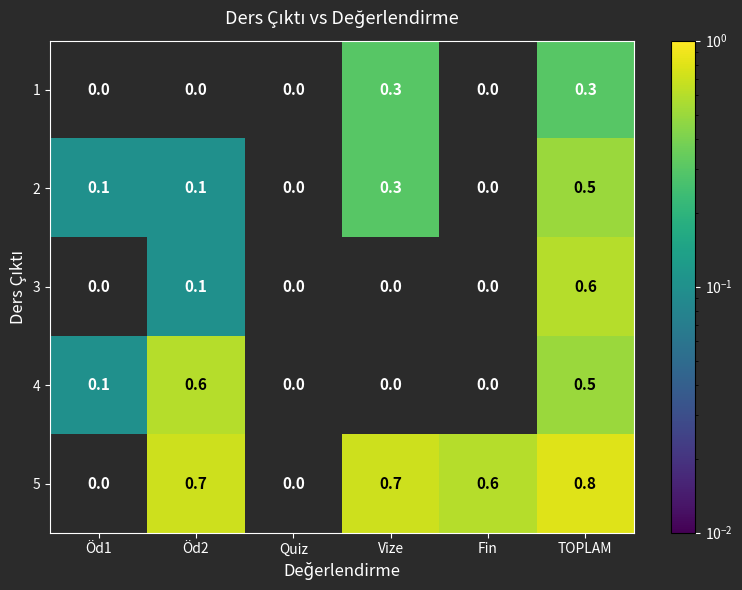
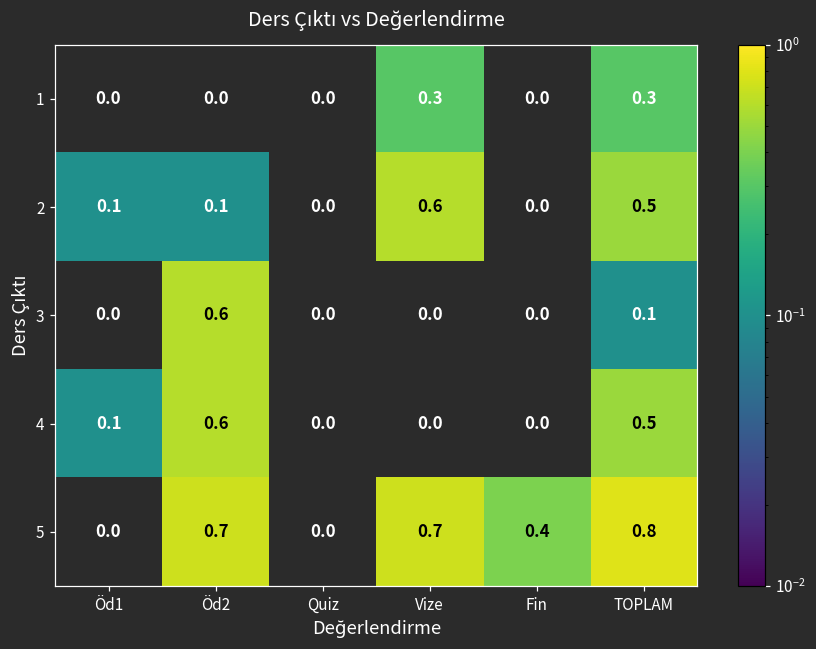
2, Vize: 0.3 -> 0.6
3, Öd2: 0.1 -> 0.6
3, TOPLAM: 0.6 -> 0.1
5, Fin: 0.6 -> 0.4
